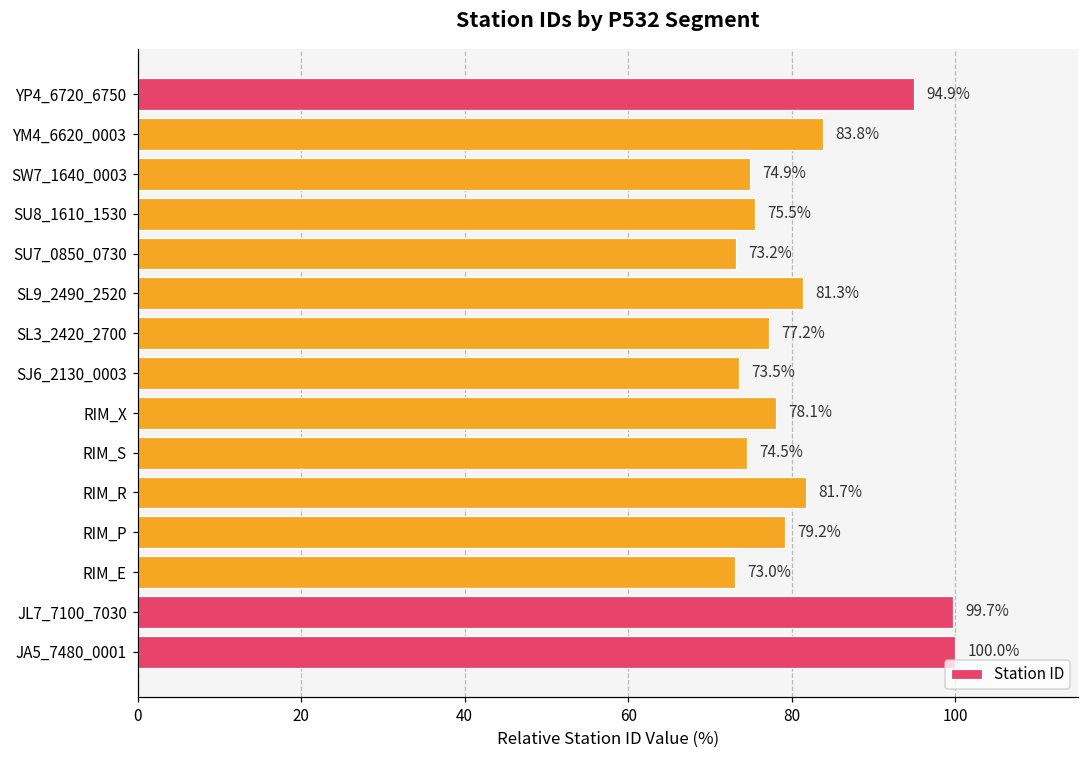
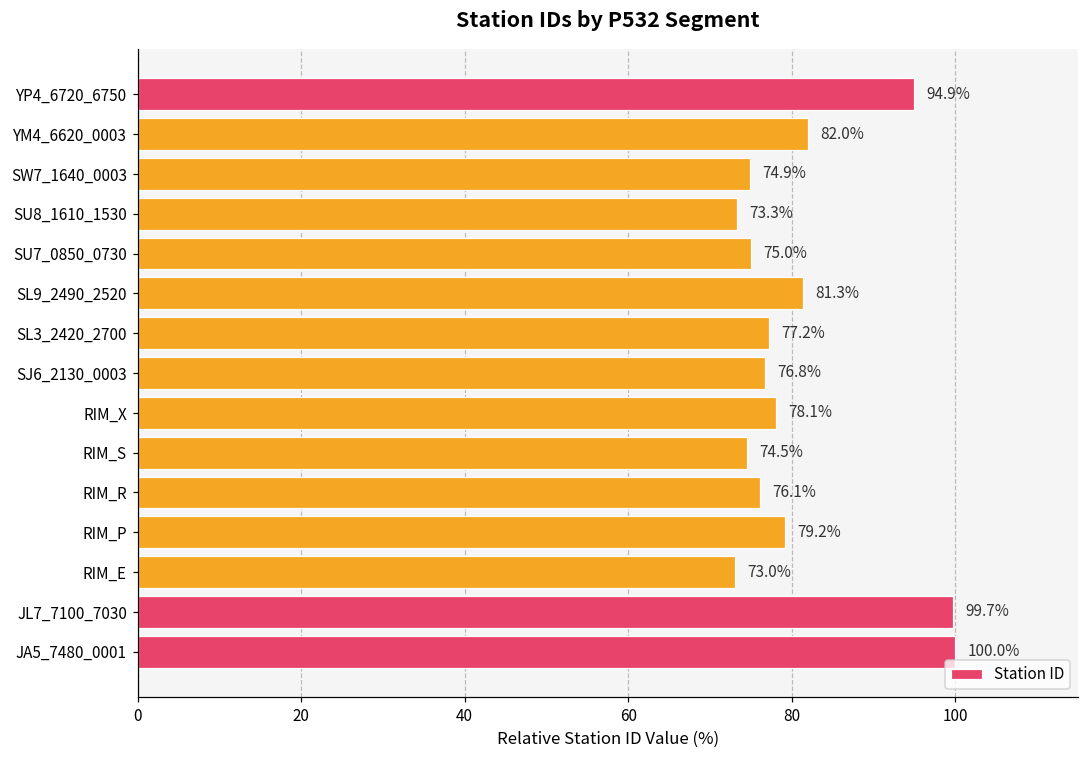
YM4_6620_0003: 83.8% -> 82.0%
SU8_1610_1530: 75.5% -> 73.3%
SU7_0850_0730: 73.2% -> 75.0%
SJ6_2130_0003: 73.5% -> 76.8%
RIM_R: 81.7% -> 76.1%
